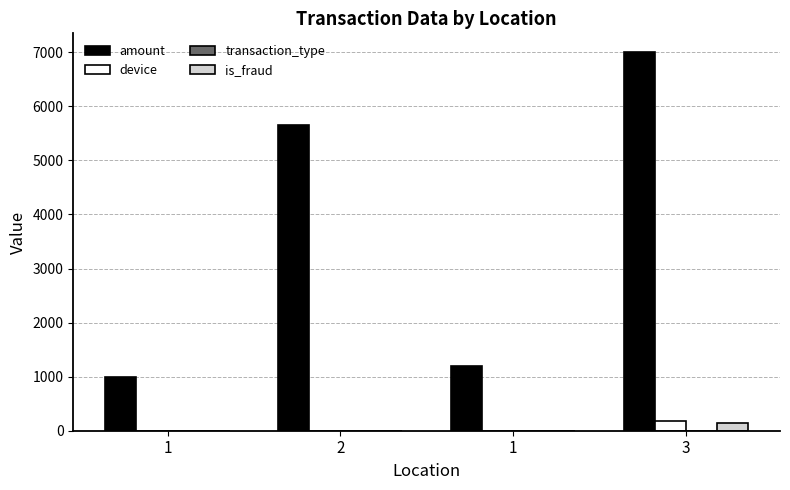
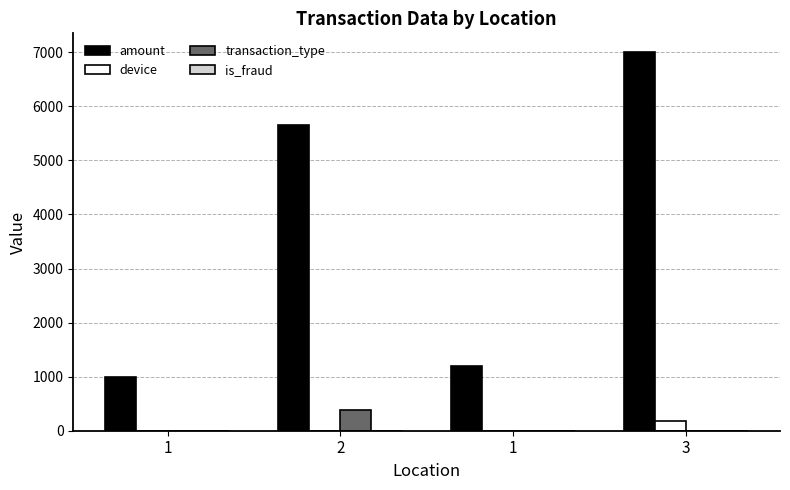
transaction_type, 2: 0 -> 400
is_fraud, 3: 200 -> 0
